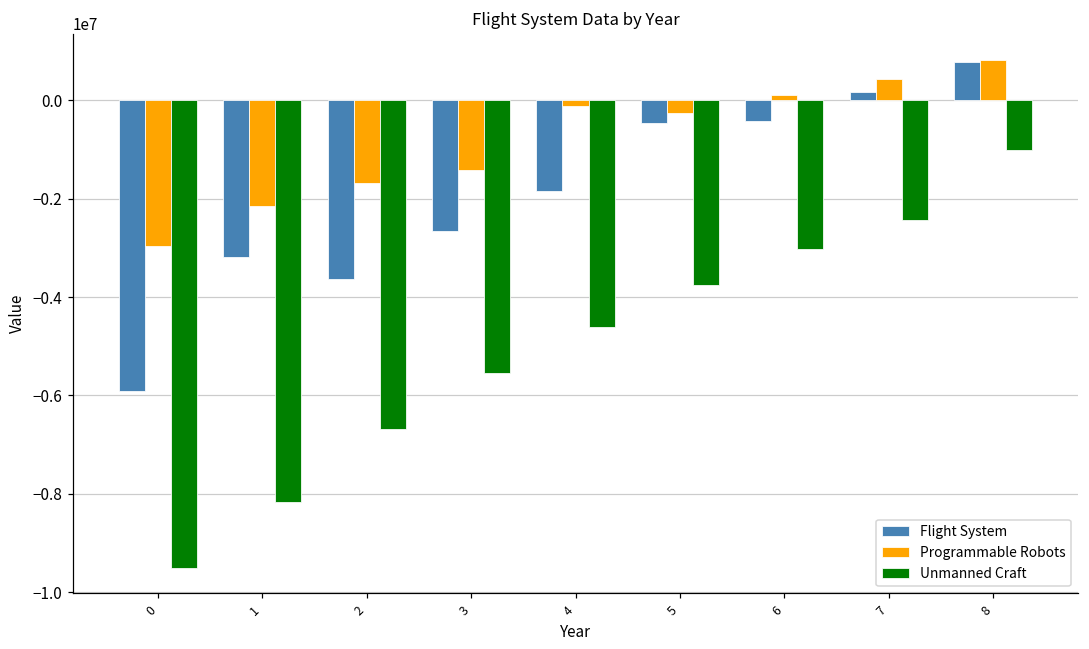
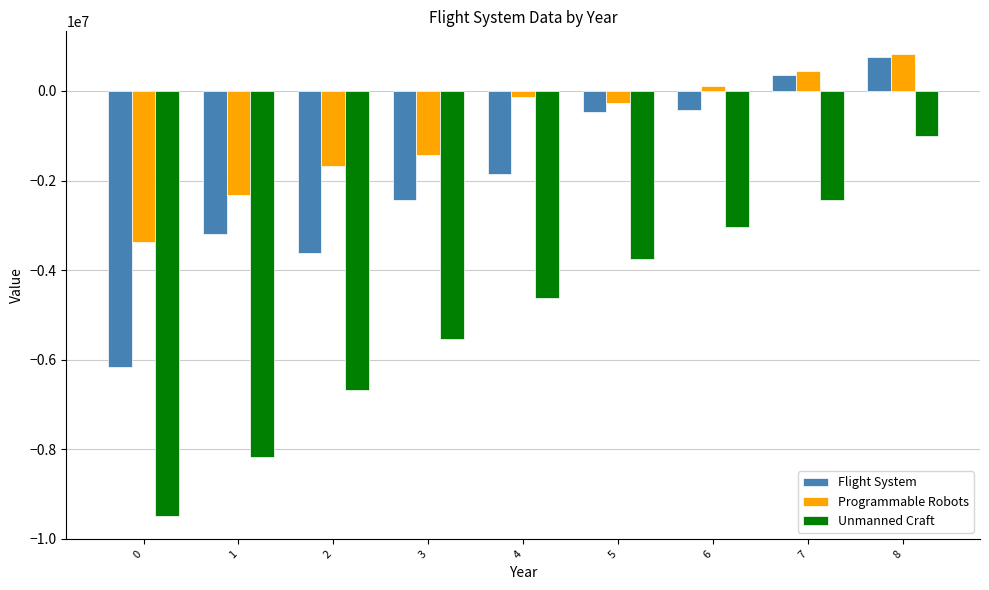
Flight System, 0: -5900000 -> -6200000
Programmable Robots, 0: -3000000 -> -3400000
Programmable Robots, 1: -2200000 -> -2300000
Flight System, 3: -2700000 -> -2400000
Flight System, 7: 200000 -> 400000
